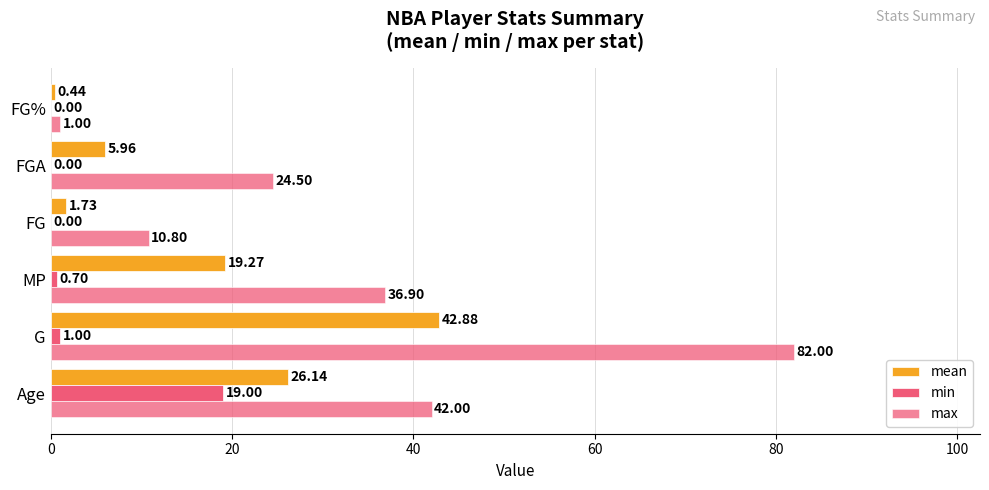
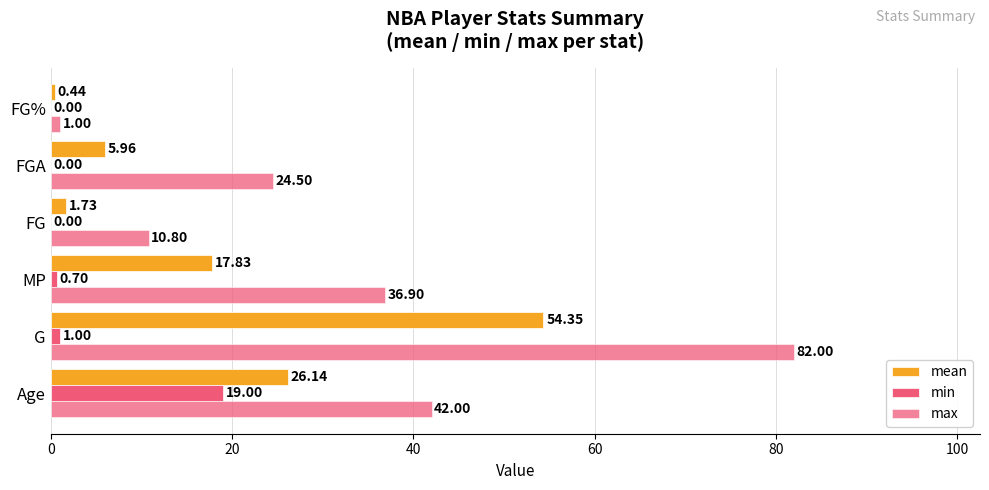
mean, MP: 19.27 -> 17.83
mean, G: 42.88 -> 54.35
